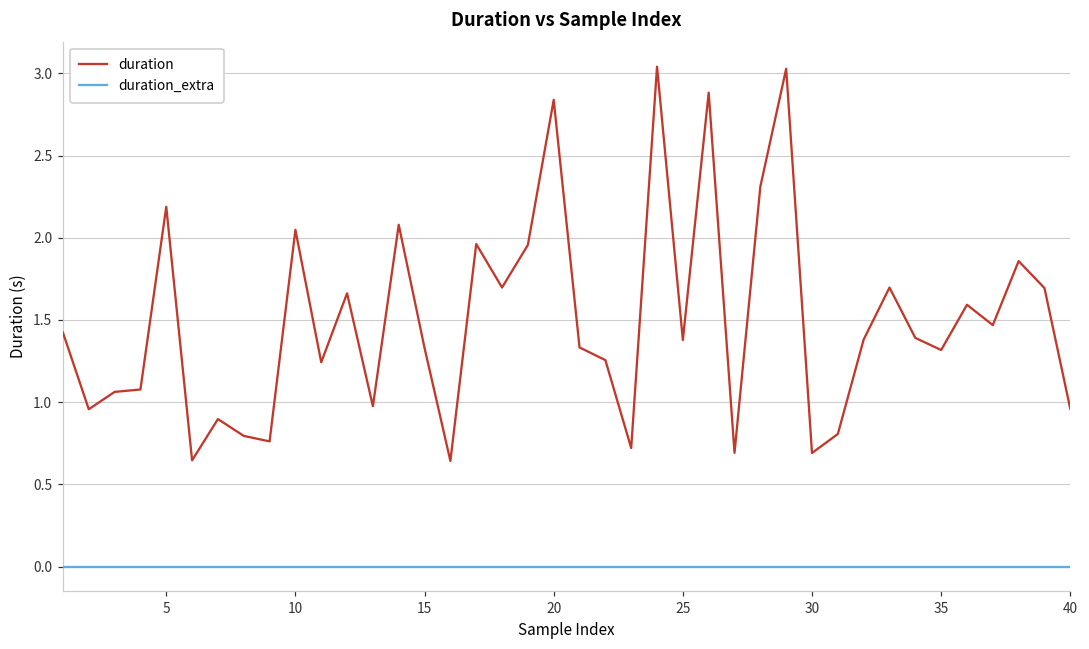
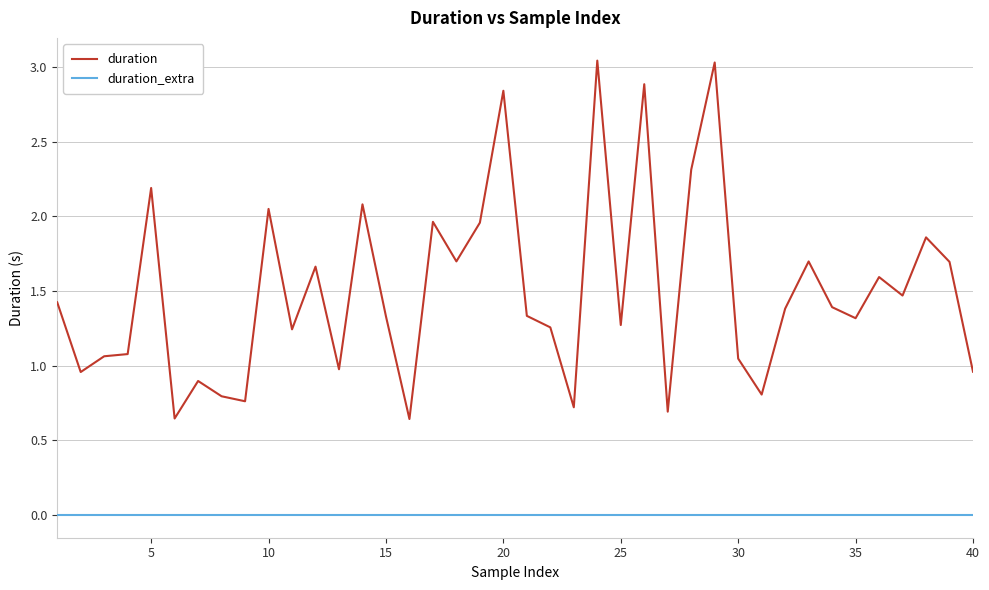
duration, 25: 1.38 -> 1.27
duration, 30: 0.69 -> 1.05
